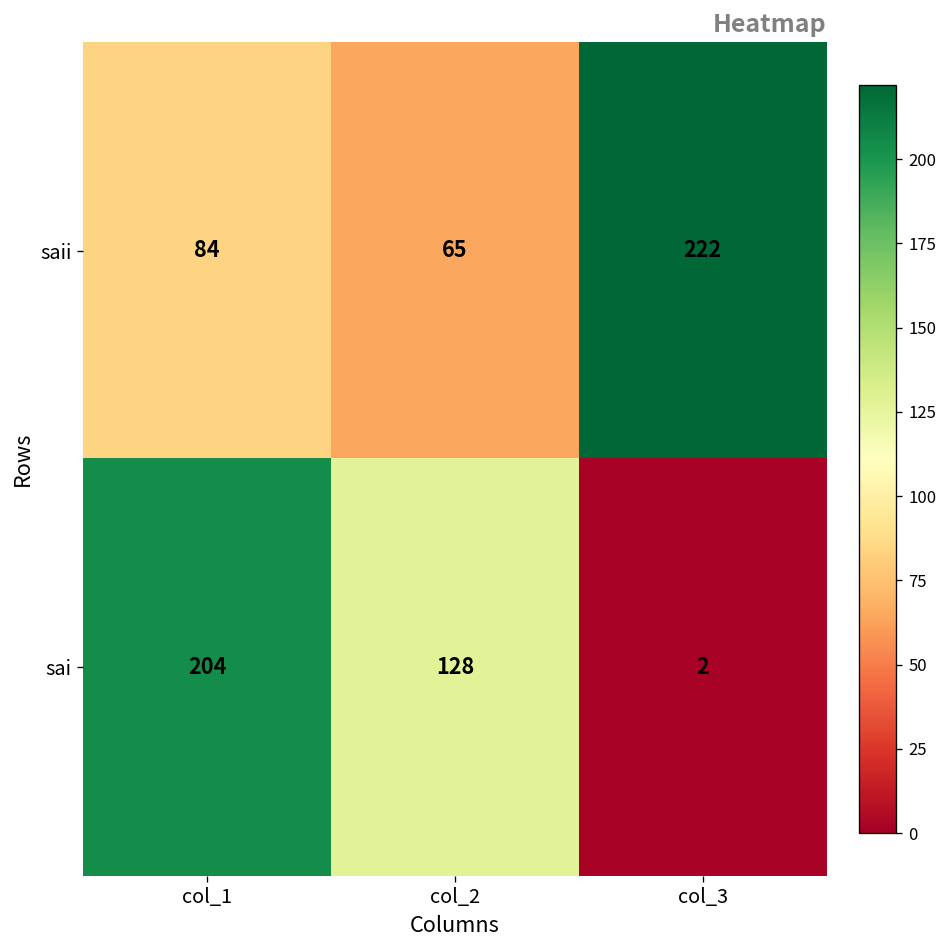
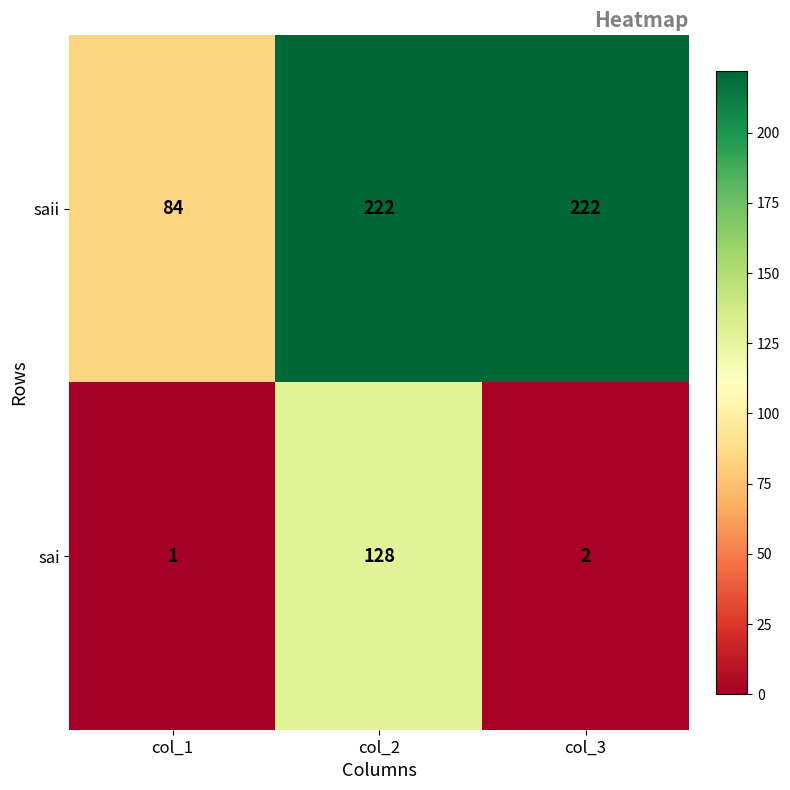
saii, col_2: 65 -> 222
sai, col_1: 204 -> 1
